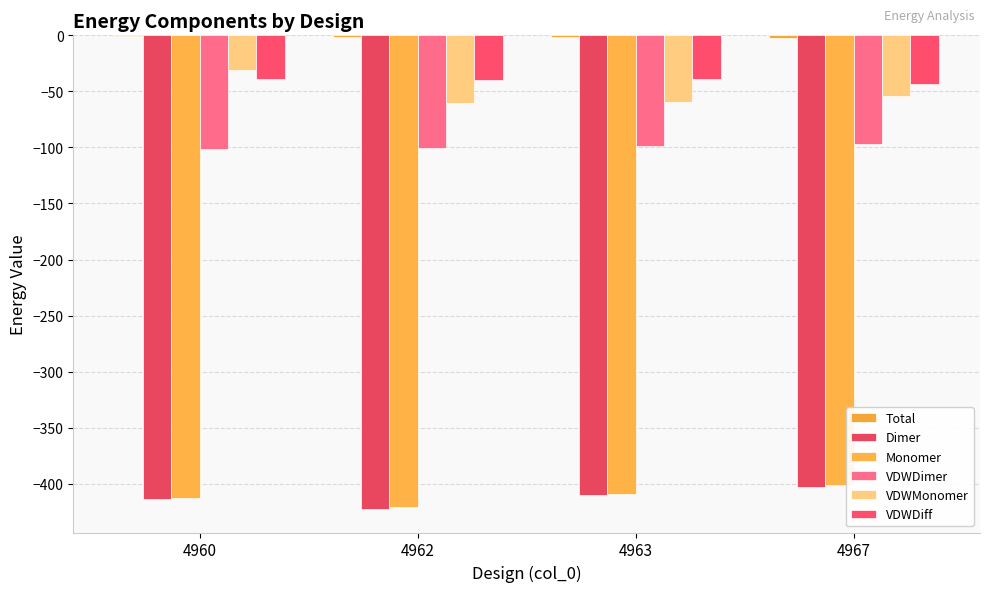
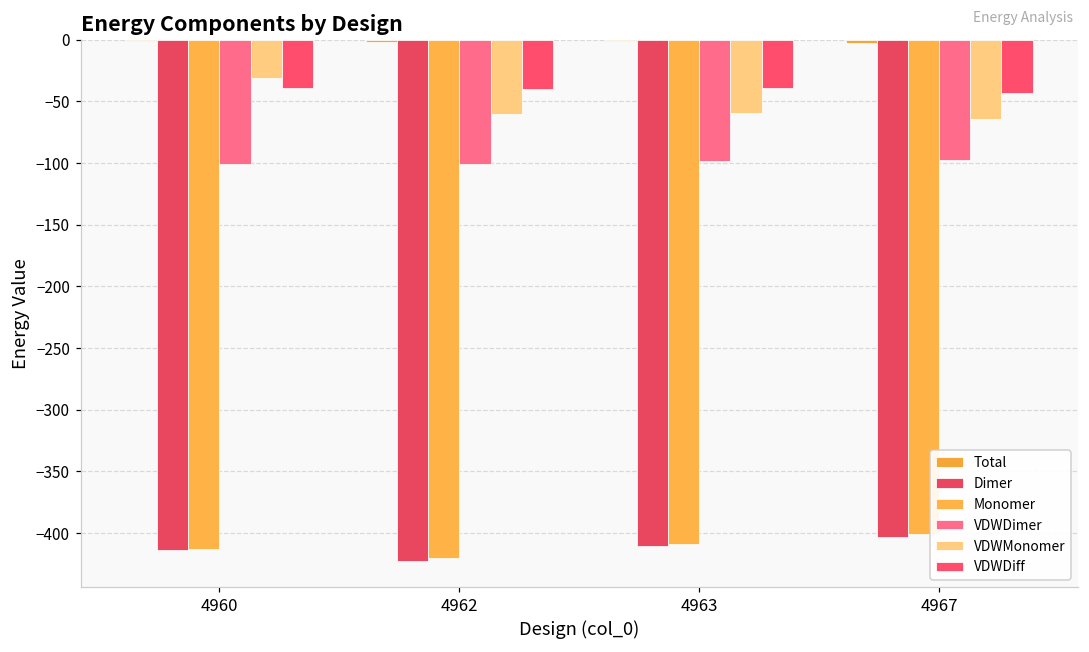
VDWMonomer, 4967: -54 -> -65
